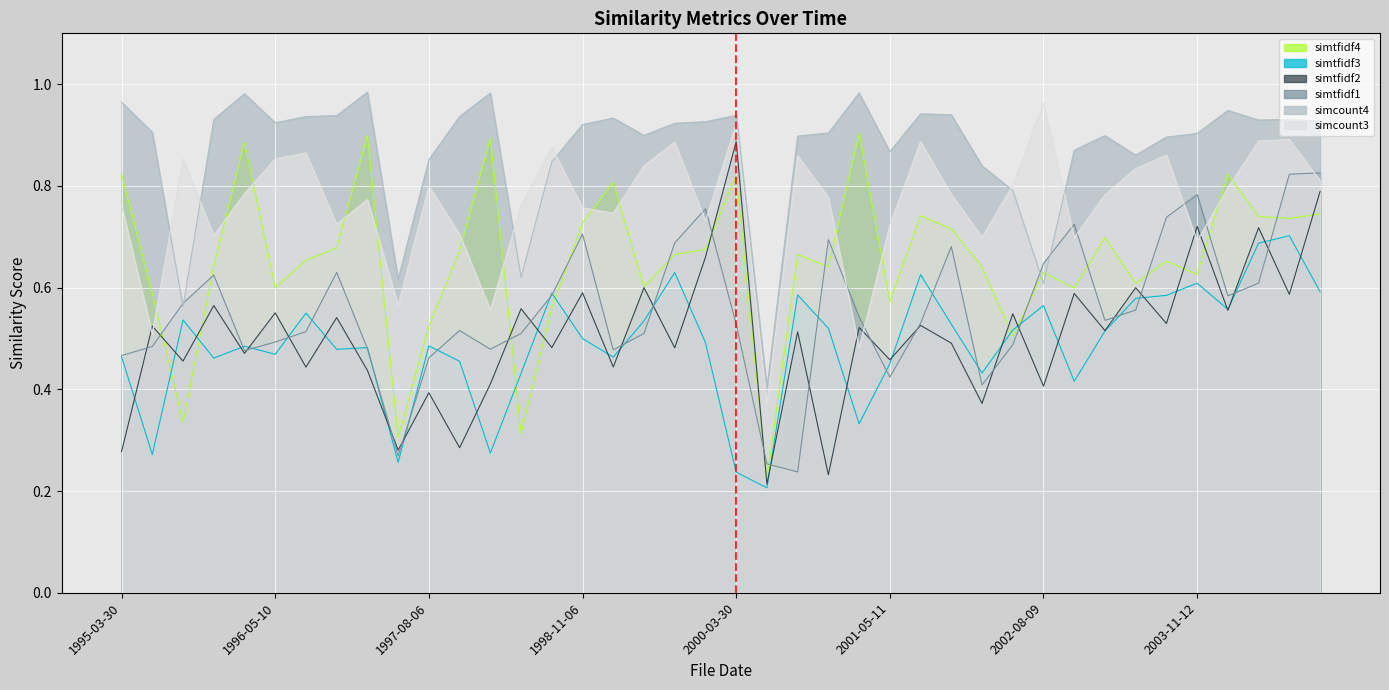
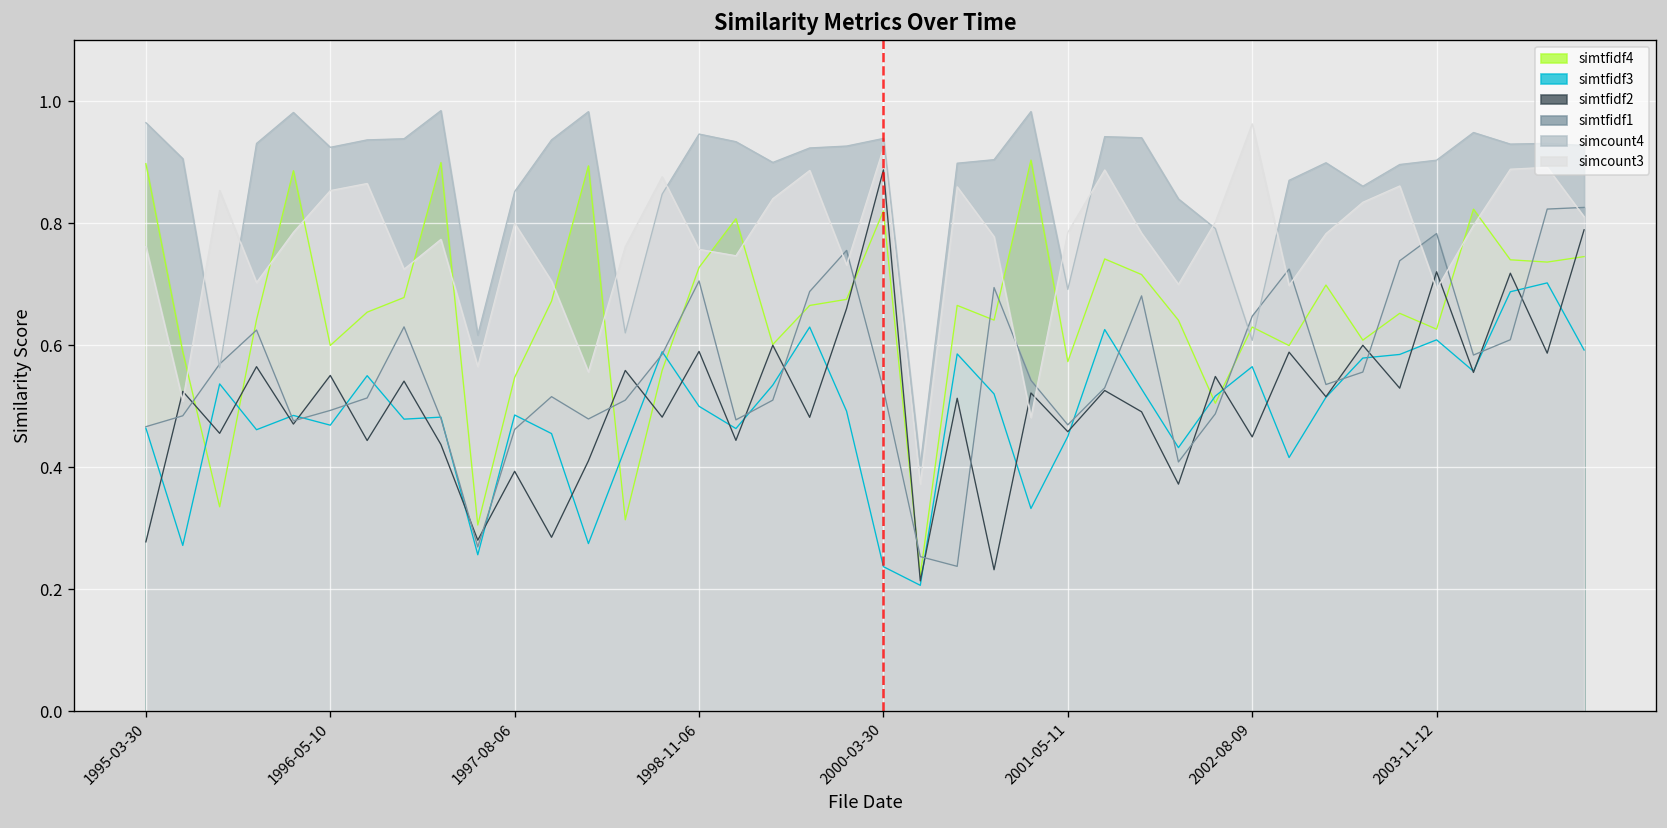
simtfidf4, 1995-03-30: 0.82 -> 0.90
simtfidf4, 1997-08-06: 0.52 -> 0.55
simcount4, 1998-11-06: 0.92 -> 0.95
simtfidf1, 2001-05-11: 0.42 -> 0.47
simcount4, 2001-05-11: 0.87 -> 0.69
simcount3, 2001-05-11: 0.72 -> 0.78
simtfidf2, 2002-08-09: 0.41 -> 0.45
